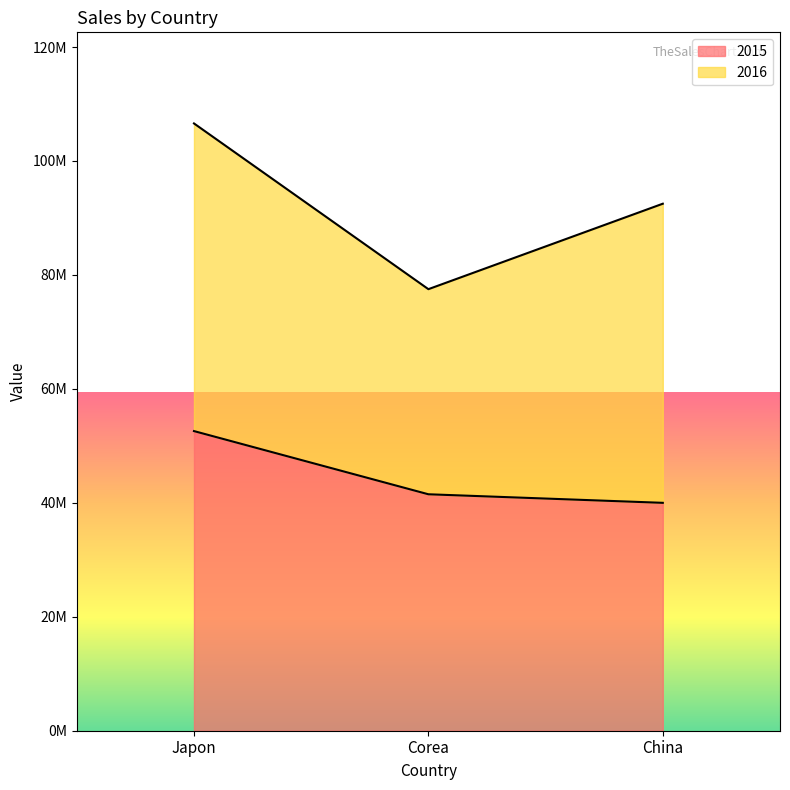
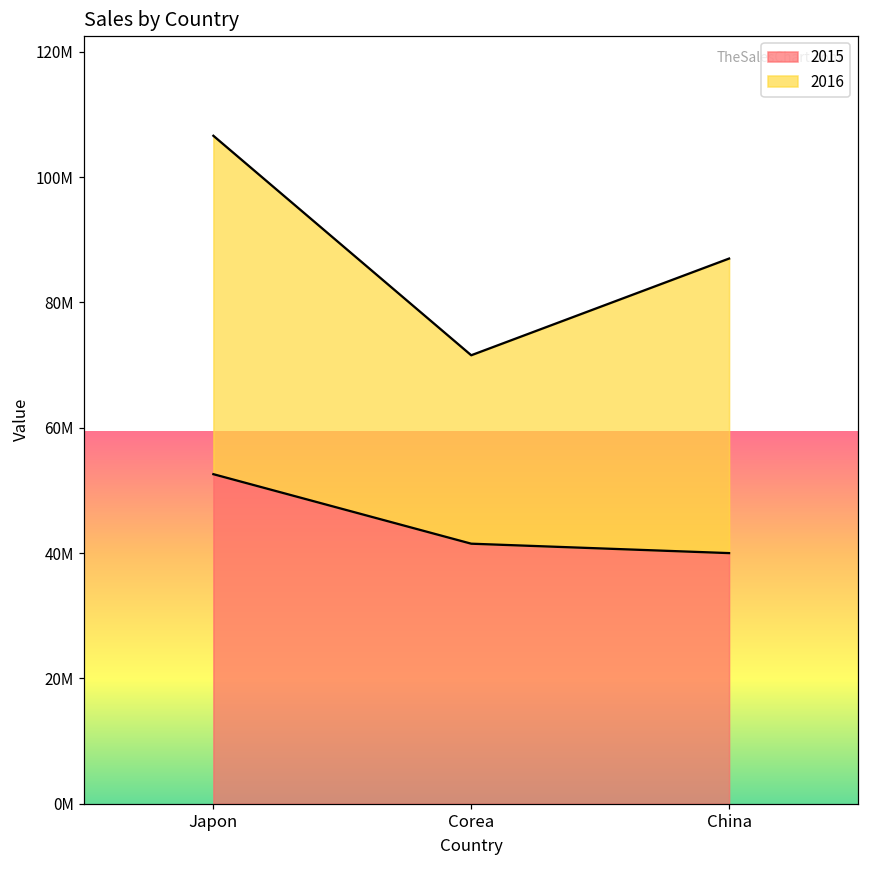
2016, Corea: 36000000 -> 30000000
2016, China: 53000000 -> 47000000
